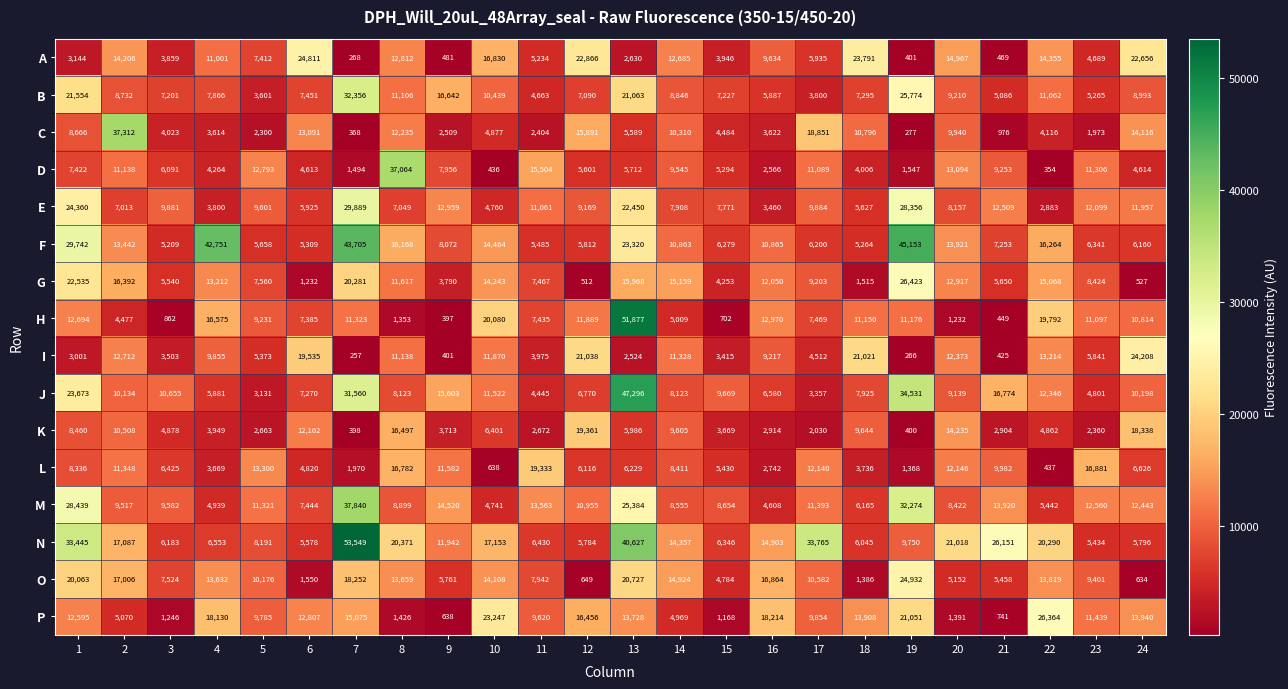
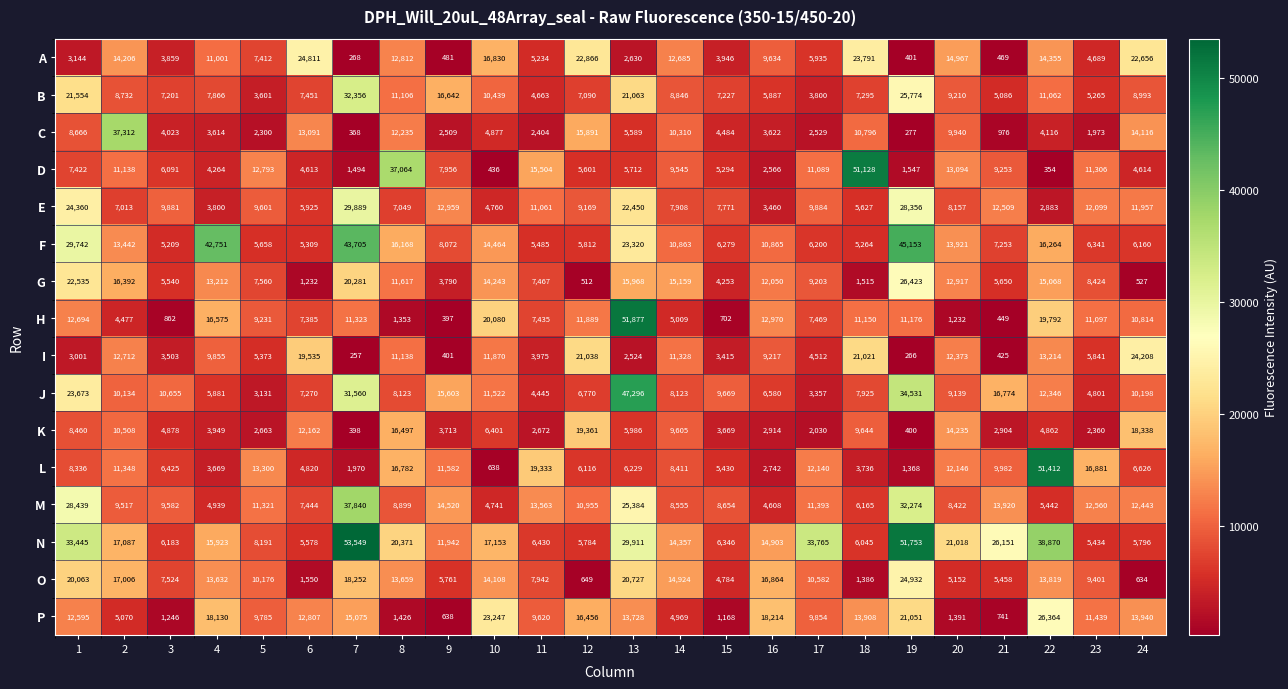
C, 17: 18,851 -> 2,529
D, 18: 4,006 -> 51,128
L, 22: 437 -> 51,412
N, 4: 6,553 -> 15,923
N, 13: 40,627 -> 29,911
N, 19: 9,750 -> 51,753
N, 22: 20,290 -> 38,870
